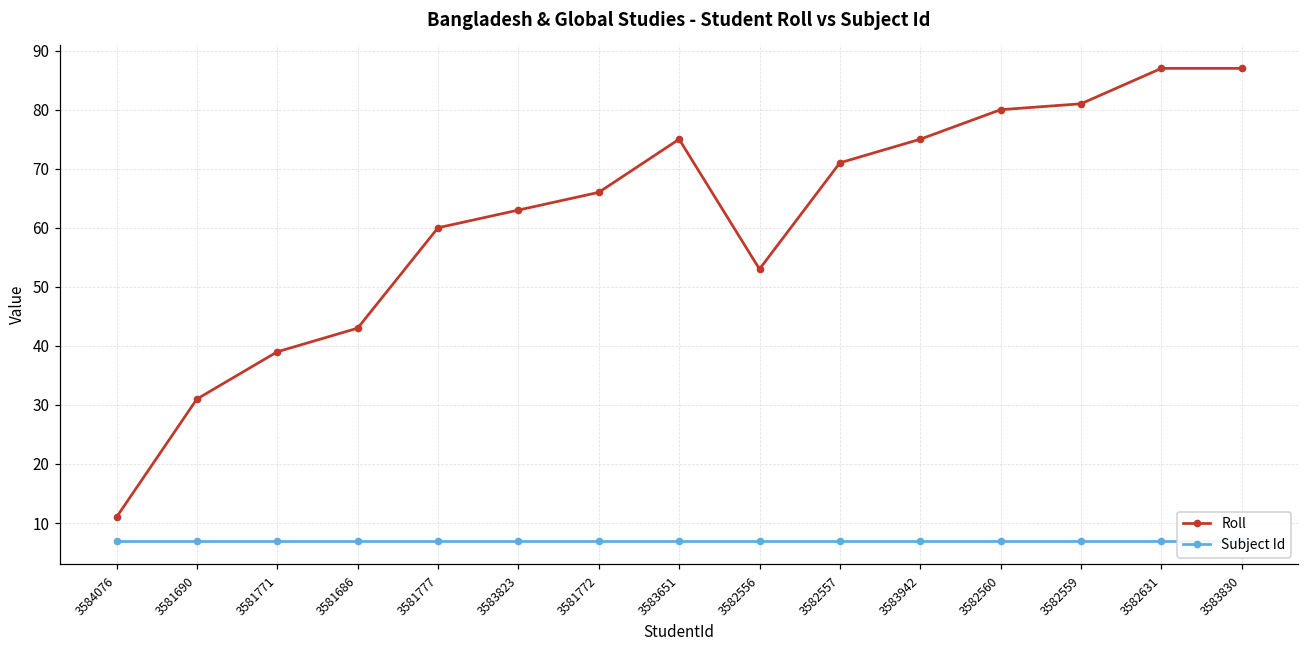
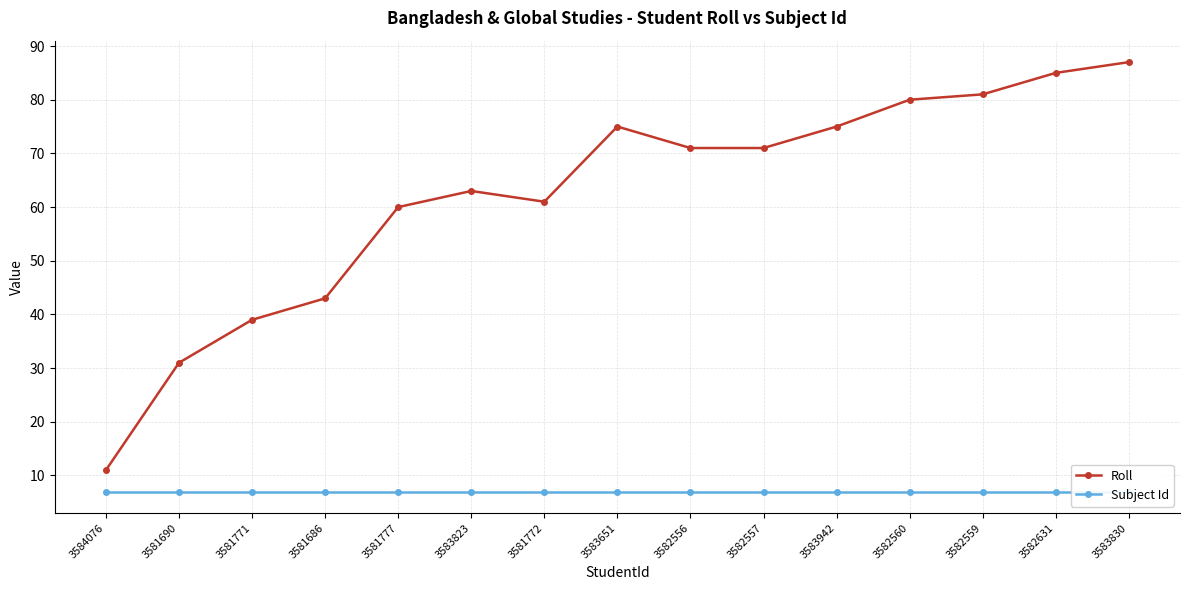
Roll, 3581772: 66 -> 61
Roll, 3582556: 53 -> 71
Roll, 3582631: 87 -> 85
